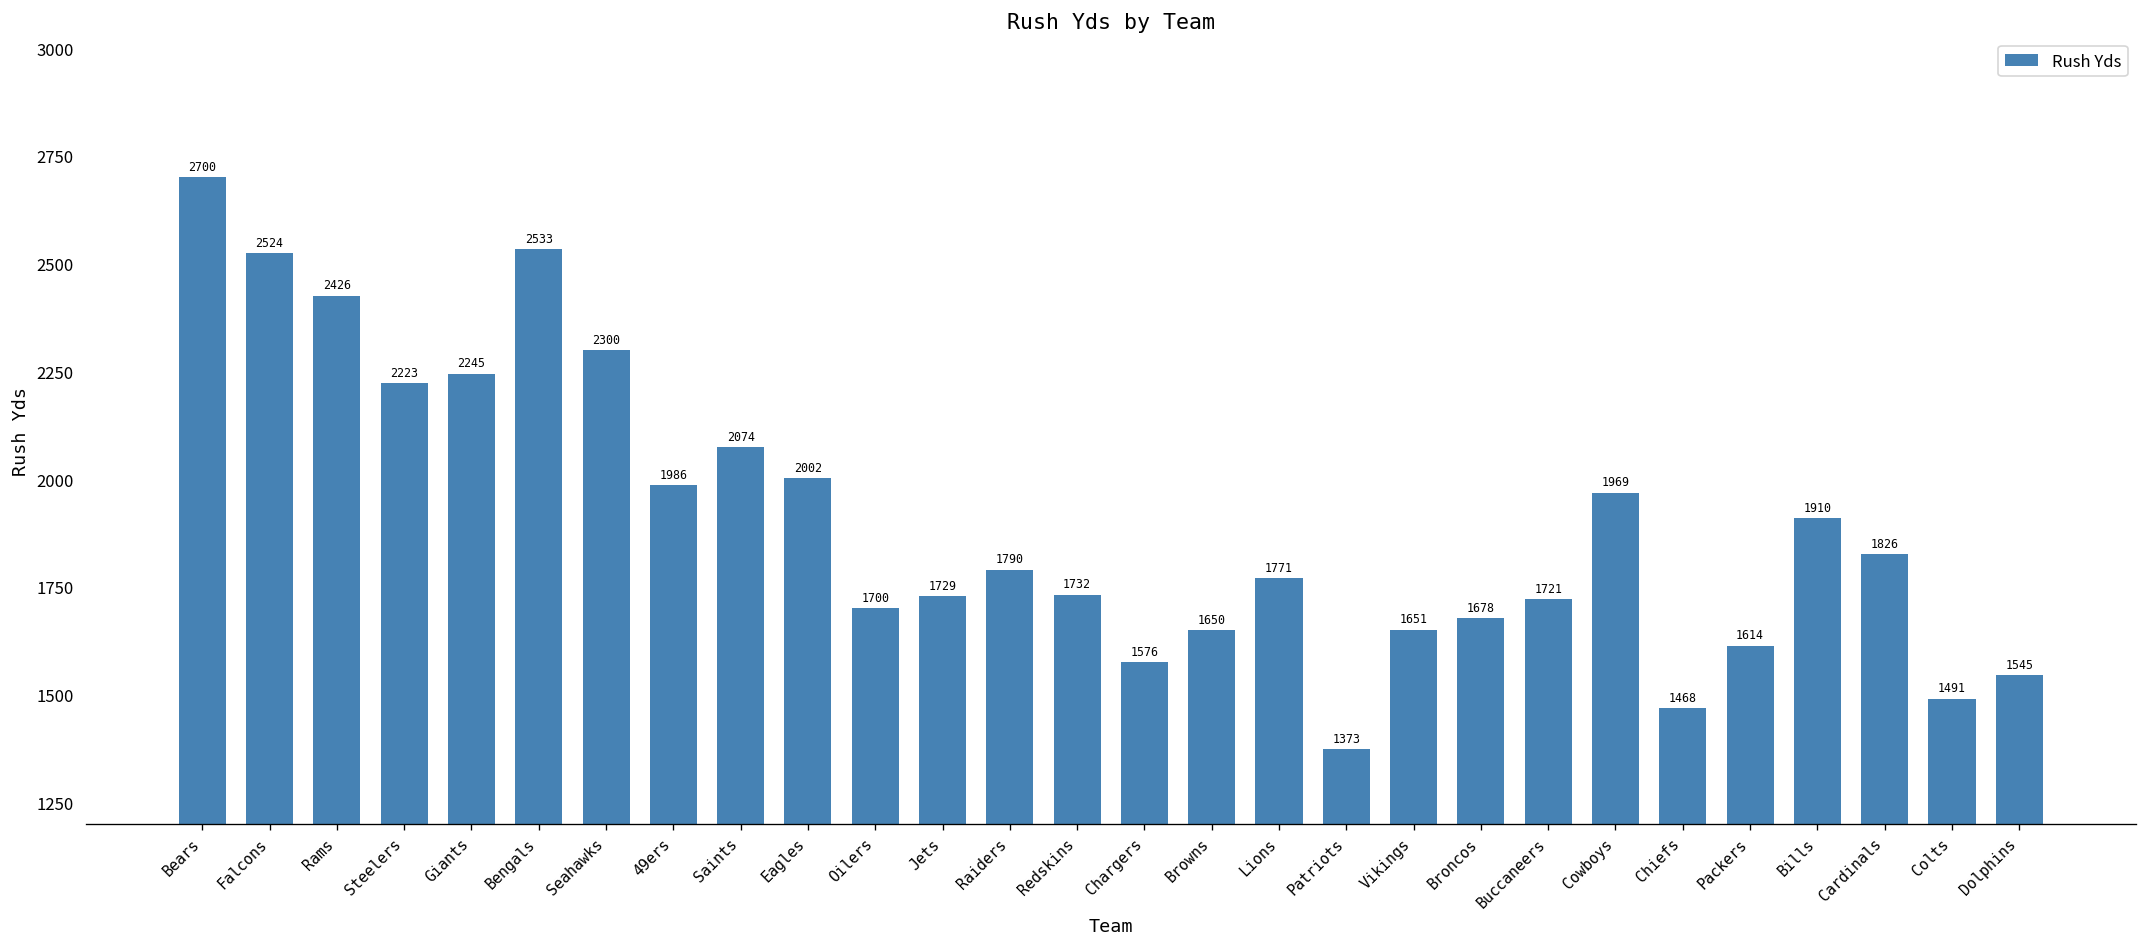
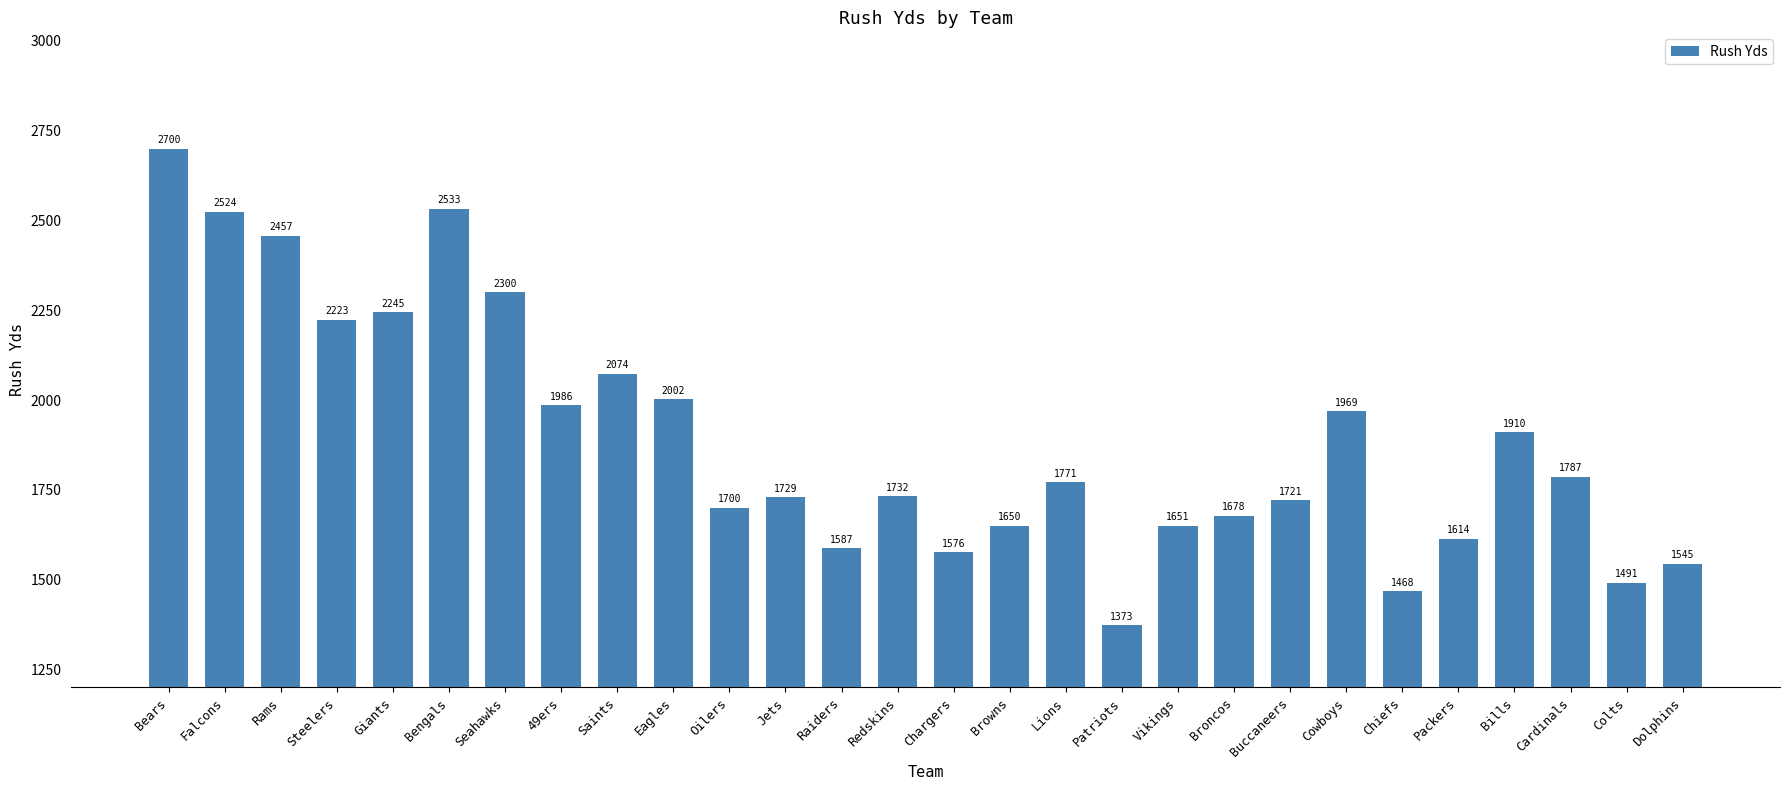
Rams: 2426 -> 2457
Raiders: 1790 -> 1587
Cardinals: 1826 -> 1787
